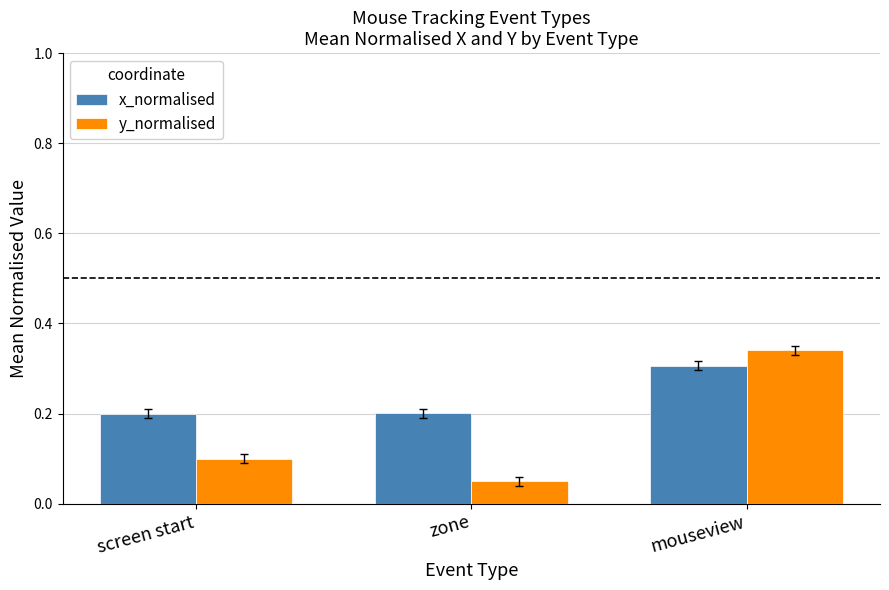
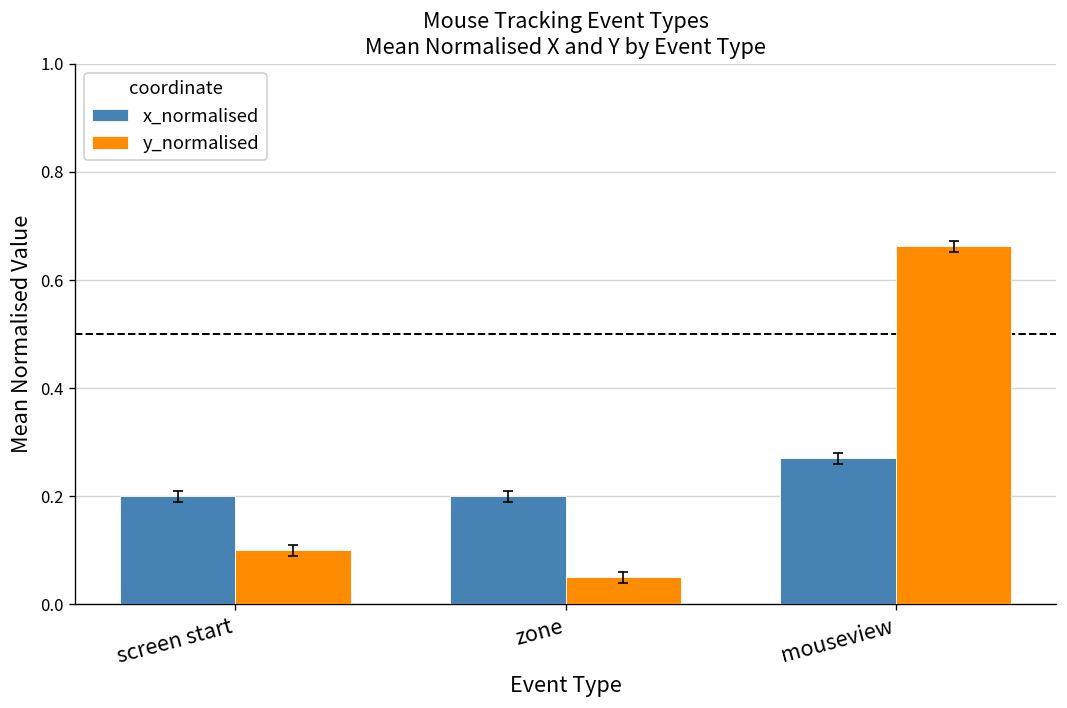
x_normalised, mouseview: 0.31 -> 0.27
y_normalised, mouseview: 0.34 -> 0.66
